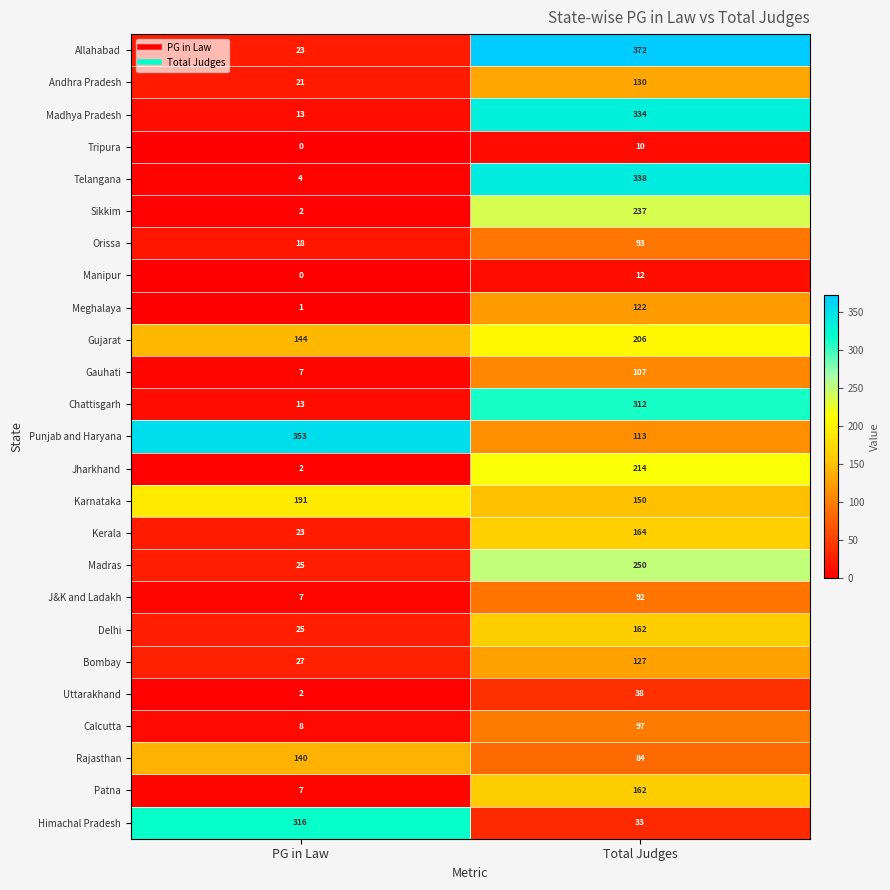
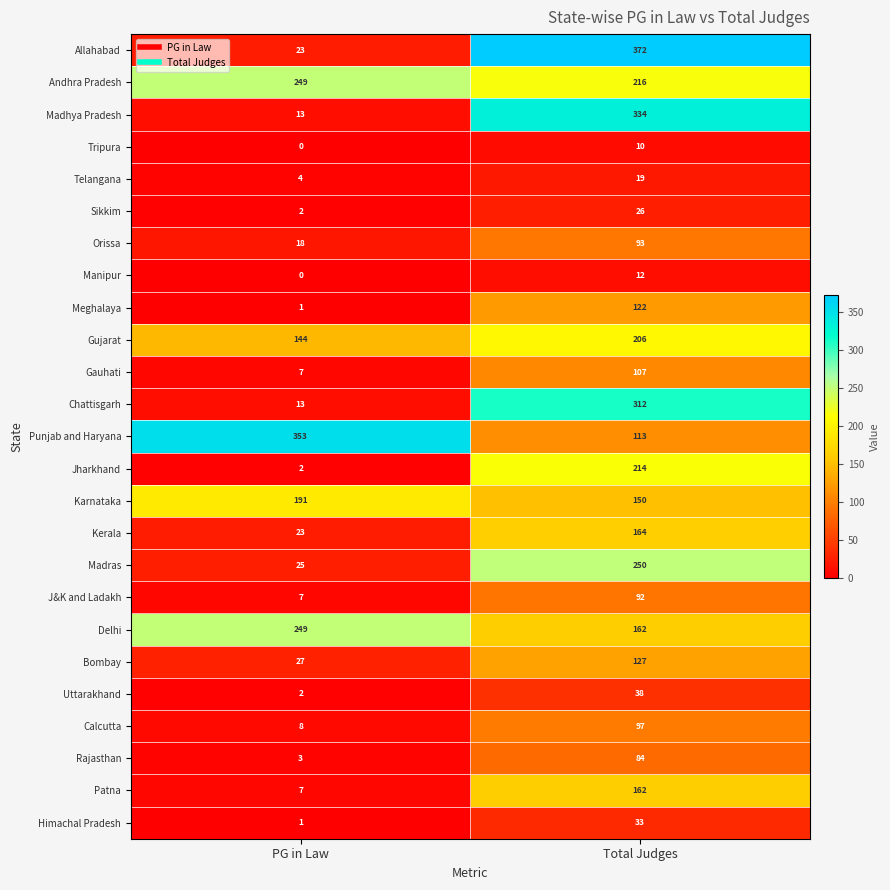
Andhra Pradesh, PG in Law: 21 -> 249
Andhra Pradesh, Total Judges: 130 -> 216
Telangana, Total Judges: 338 -> 19
Sikkim, Total Judges: 237 -> 26
Delhi, PG in Law: 25 -> 249
Rajasthan, PG in Law: 140 -> 3
Himachal Pradesh, PG in Law: 316 -> 1
